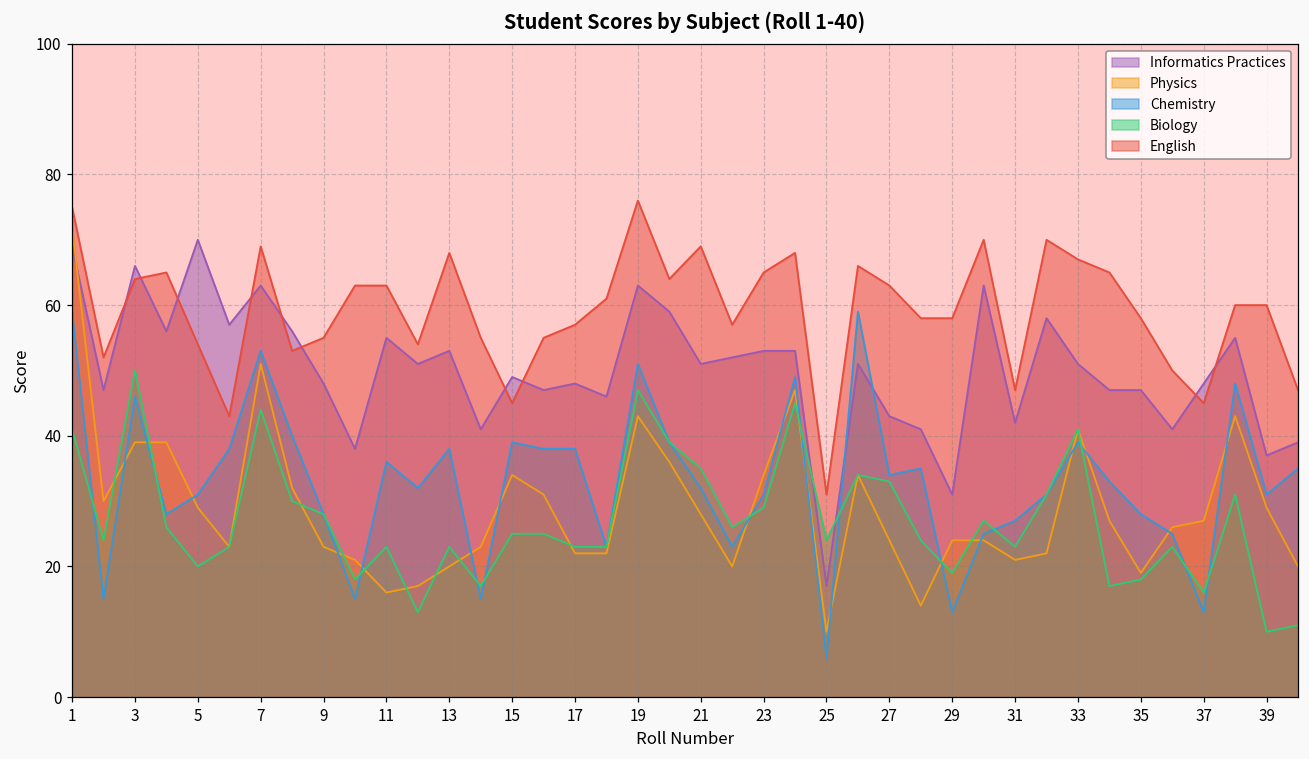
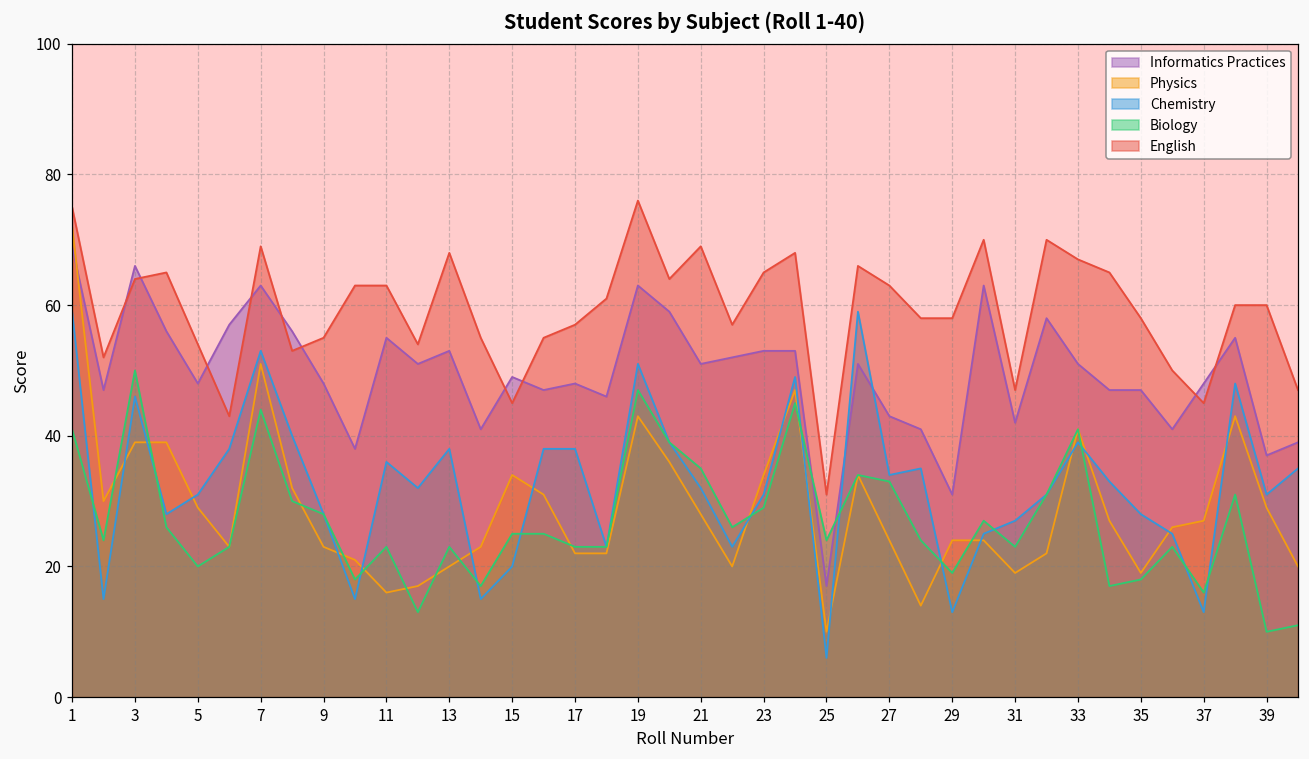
Informatics Practices, 5: 70 -> 48
Chemistry, 15: 39 -> 20
Physics, 31: 21 -> 19
